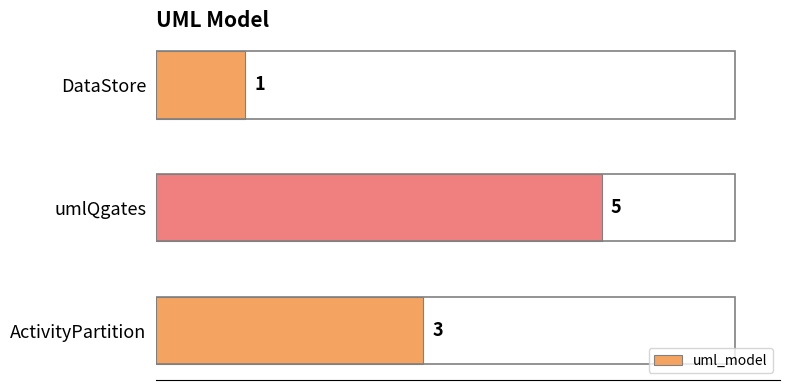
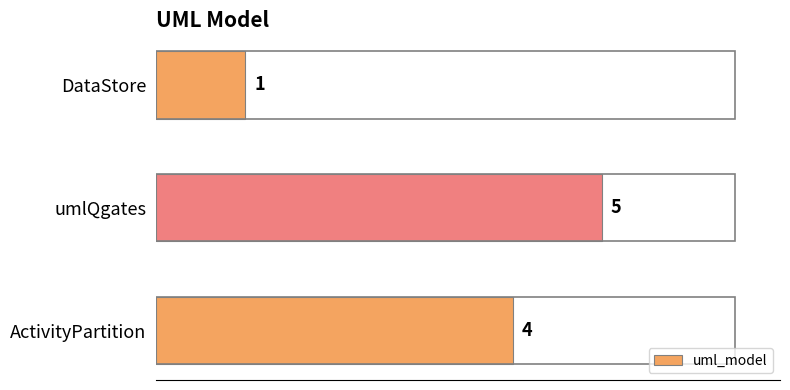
ActivityPartition: 3 -> 4
